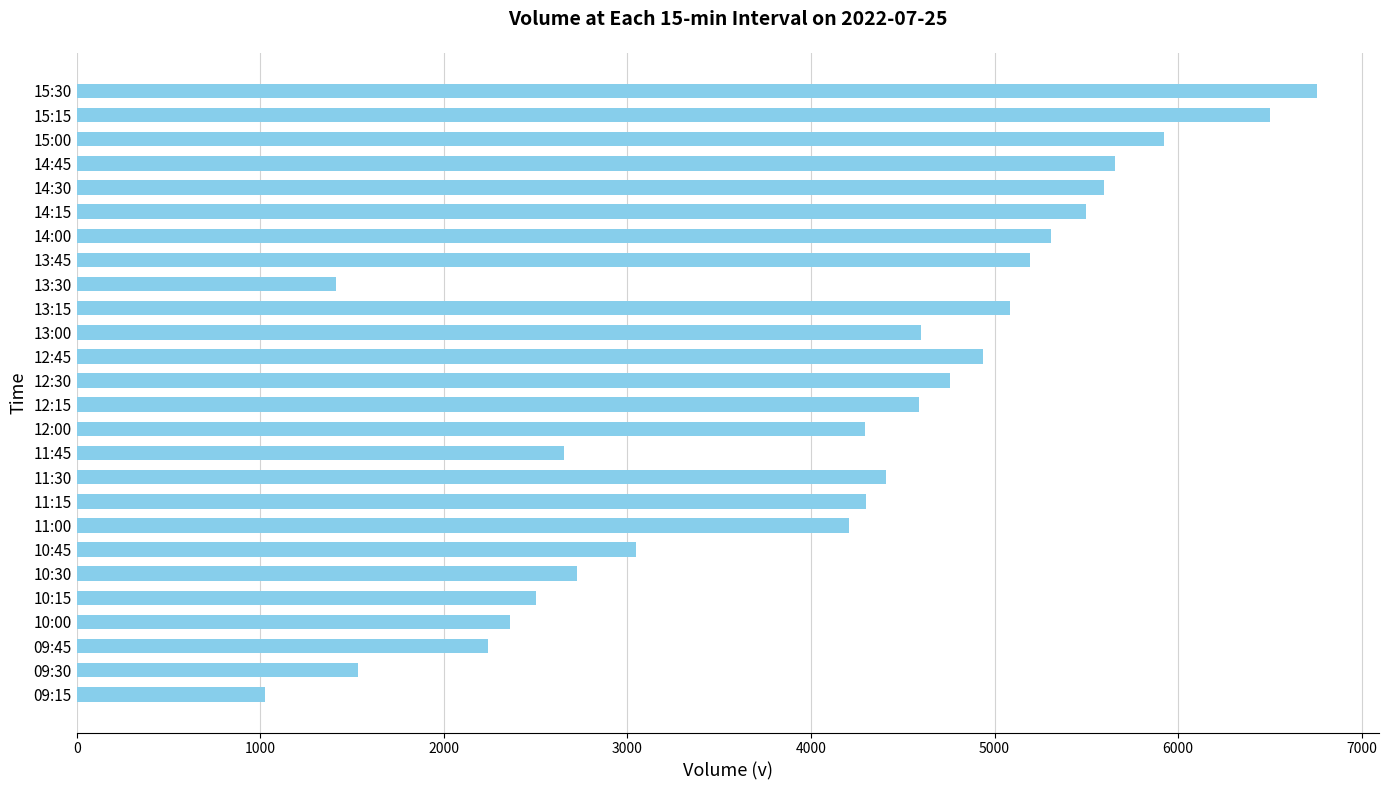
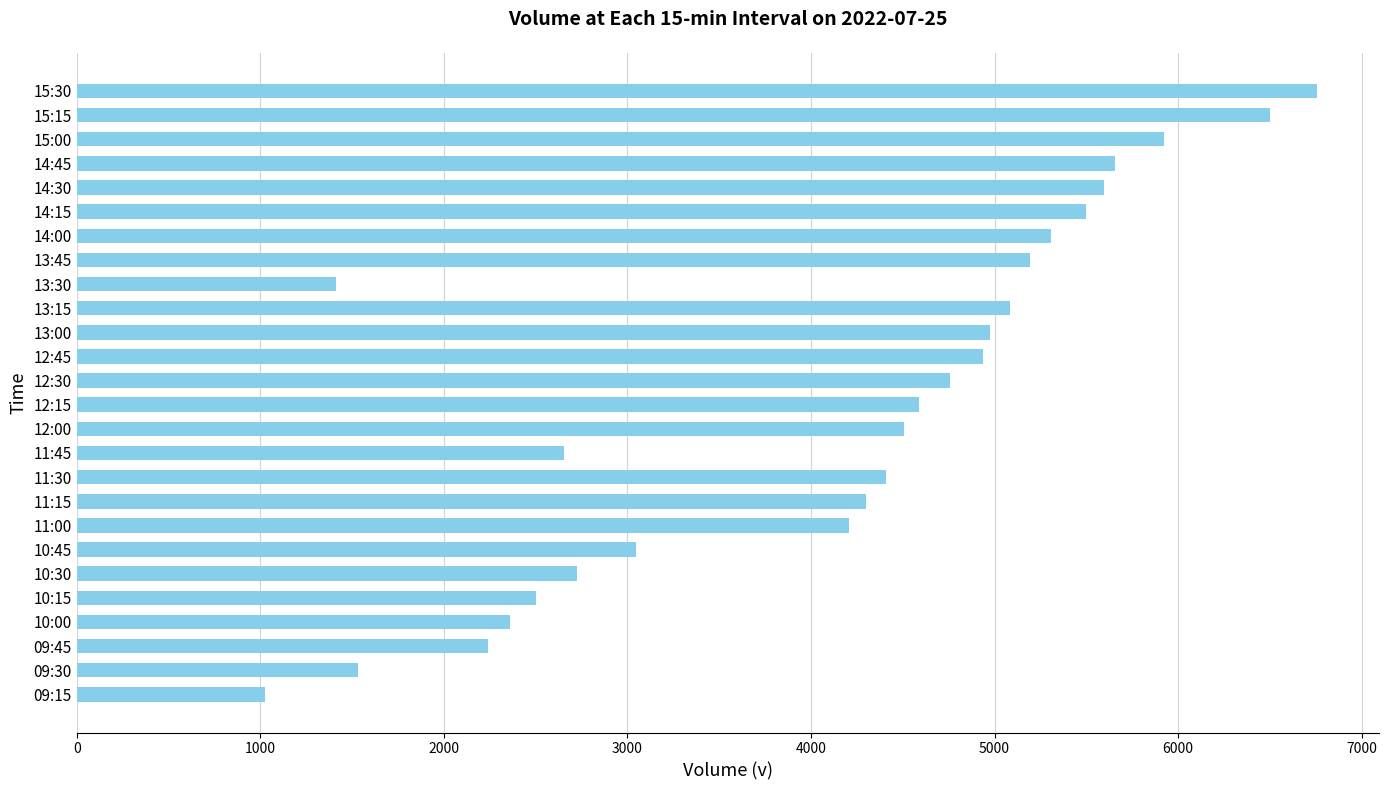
13:00: 4600 -> 4980
12:00: 4290 -> 4510
